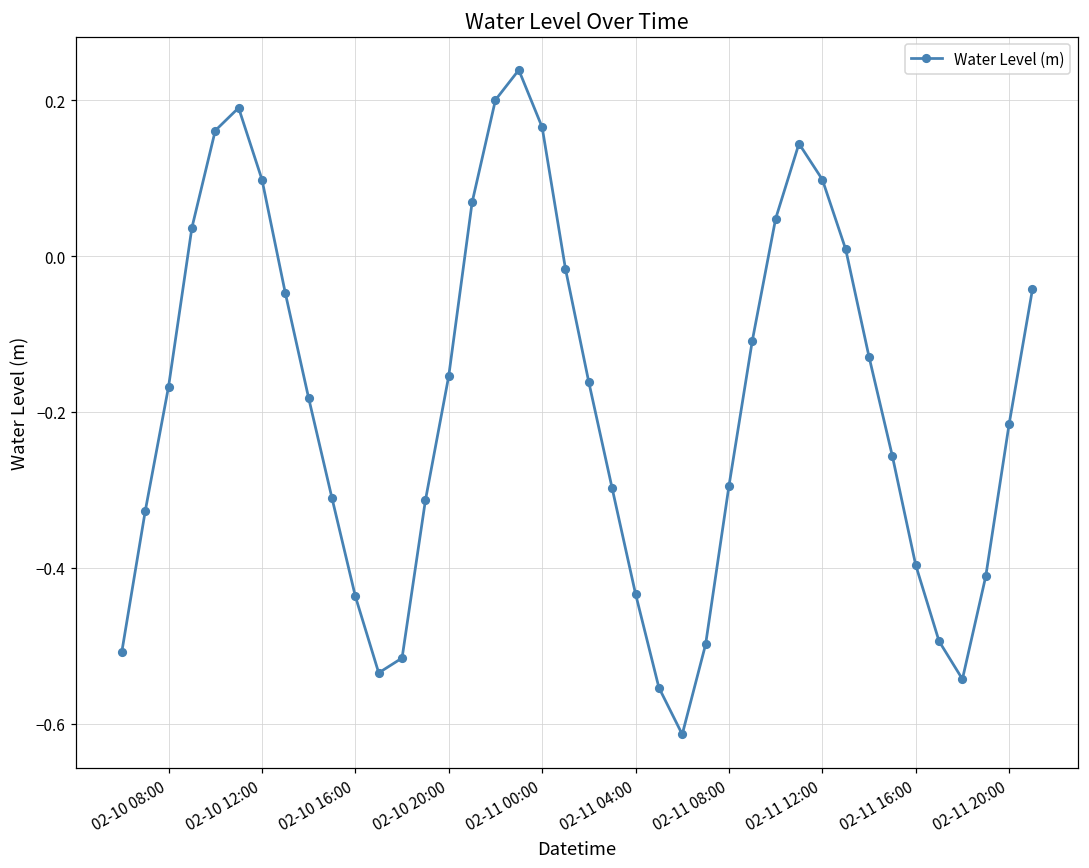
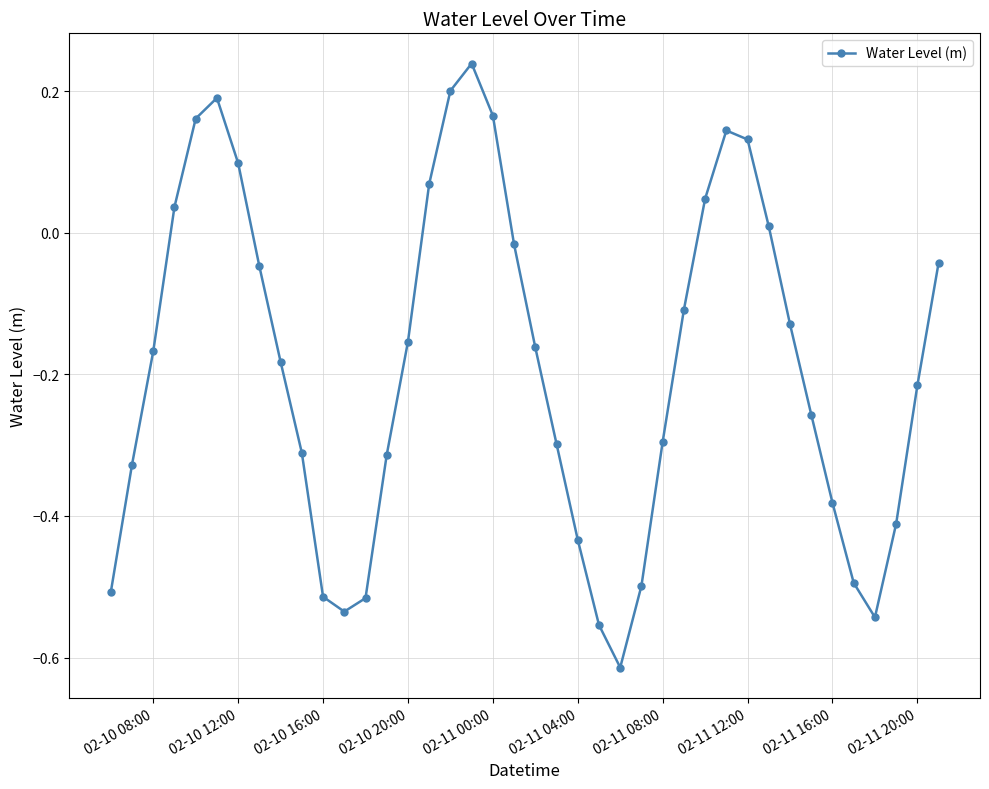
02-10 16:00: -0.44 -> -0.51
02-11 12:00: 0.10 -> 0.13
02-11 16:00: -0.40 -> -0.38
